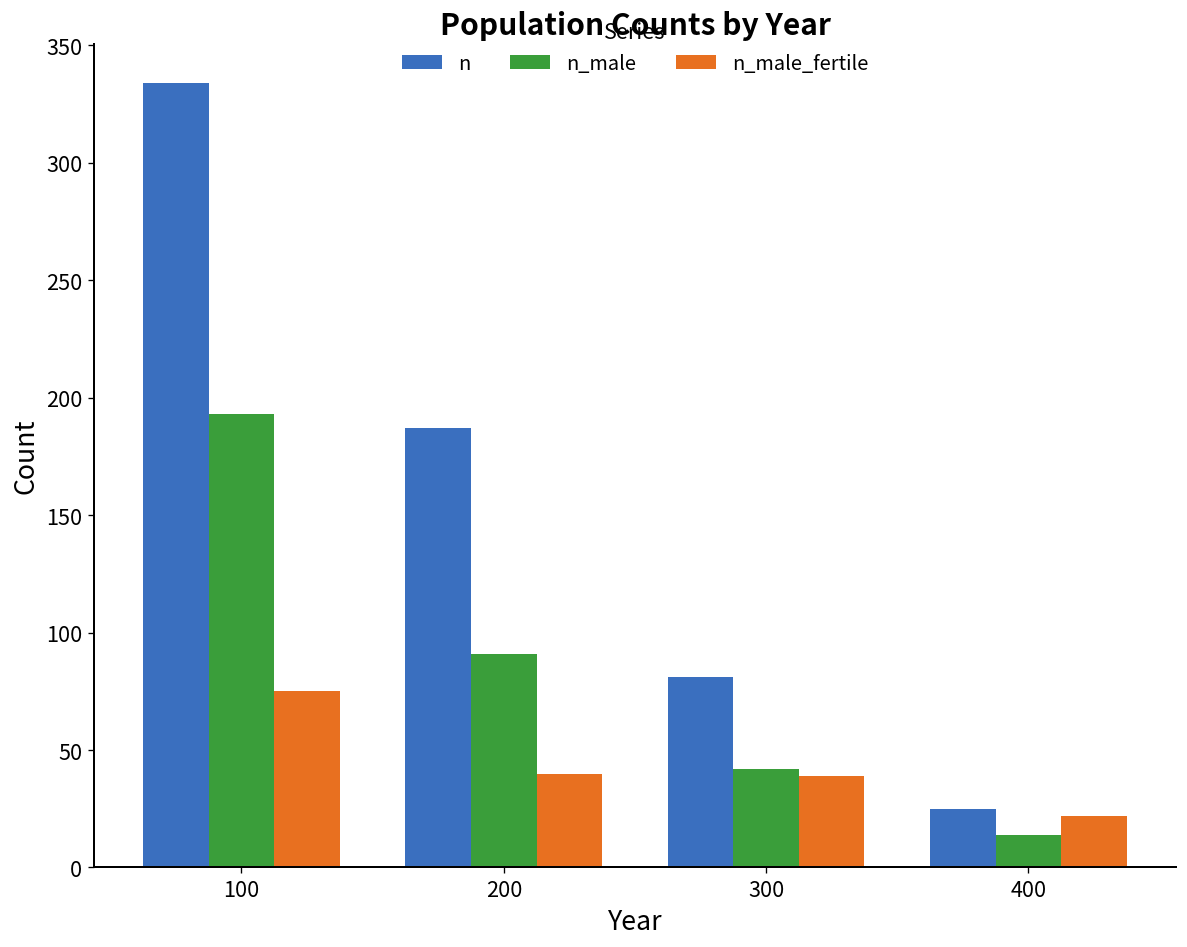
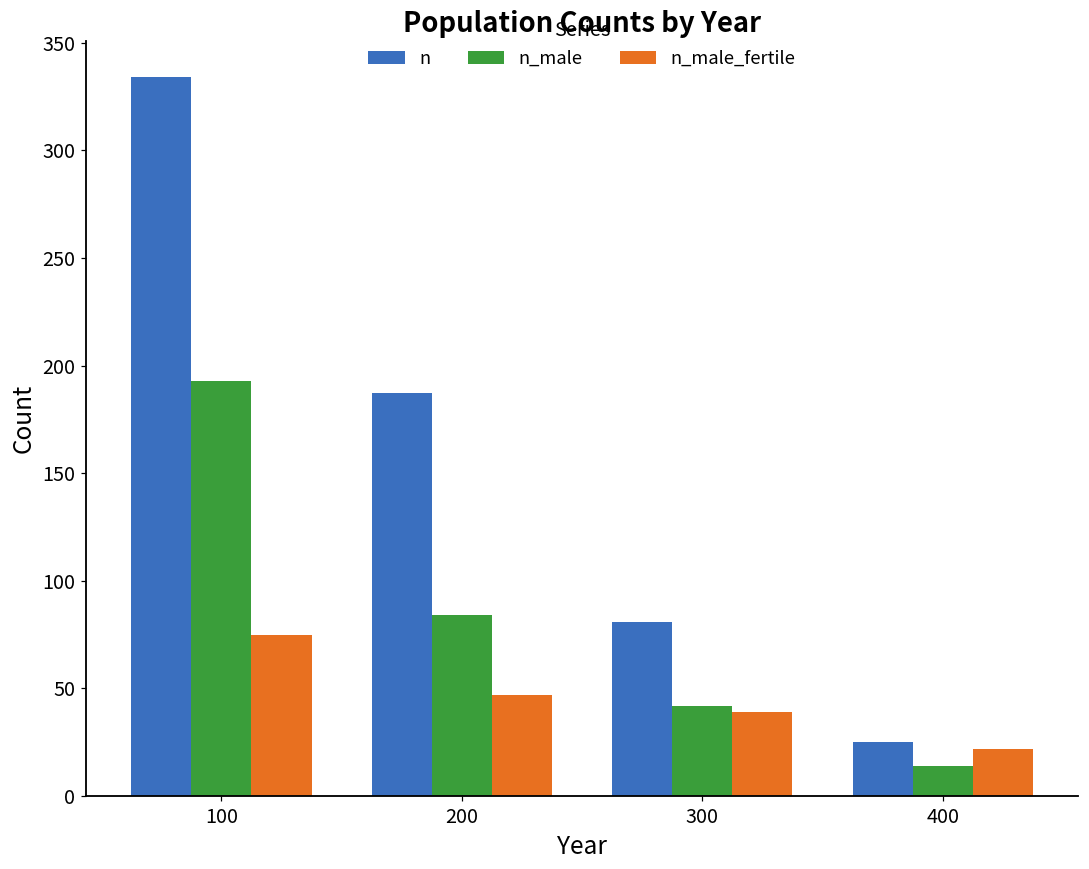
n_male, 200: 91 -> 84
n_male_fertile, 200: 40 -> 47
